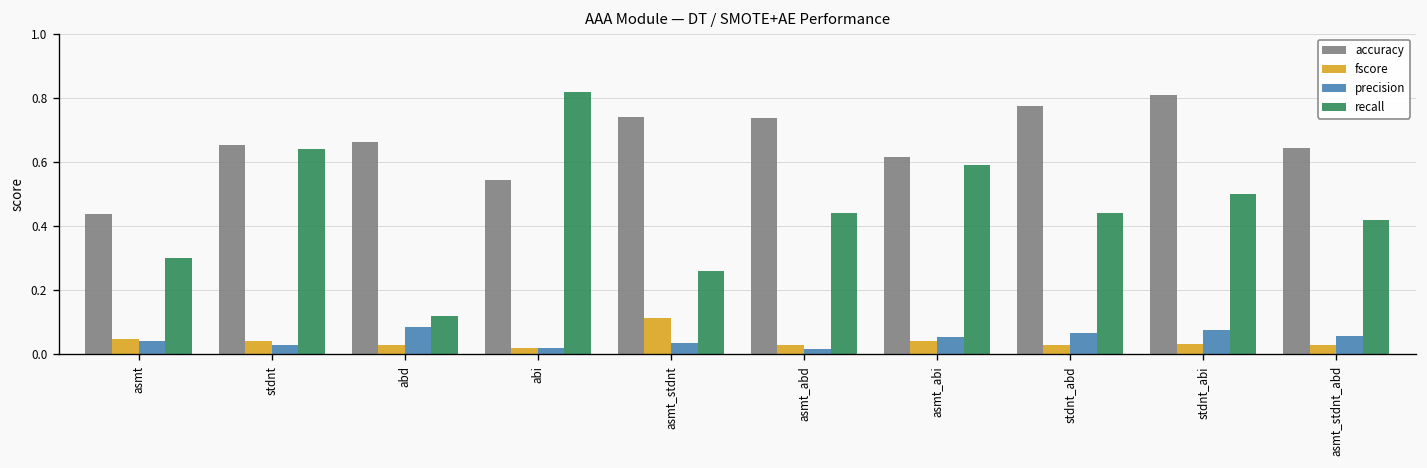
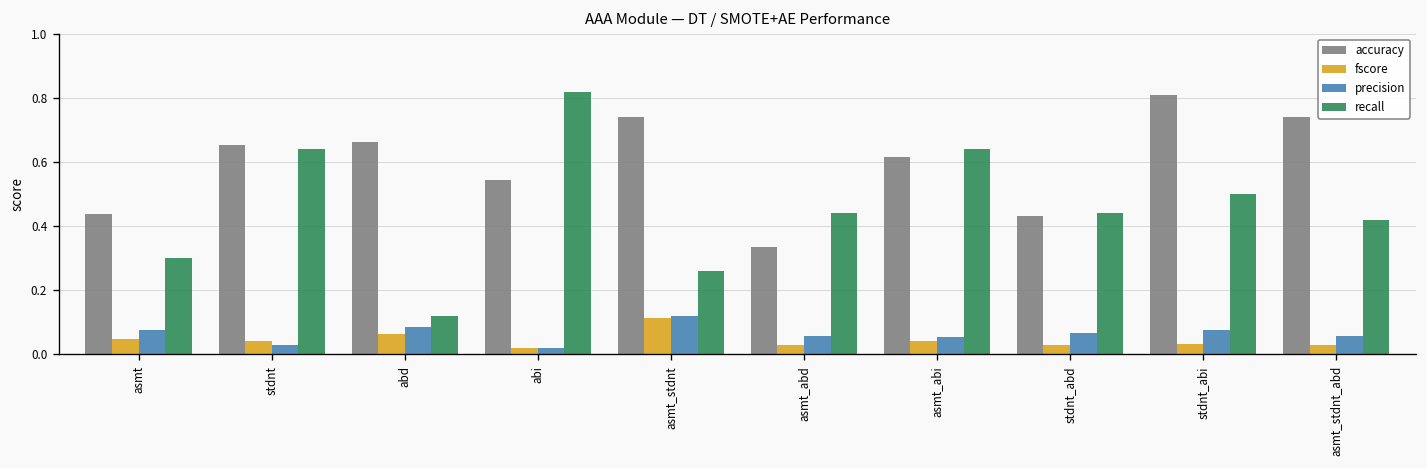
precision, asmt: 0.04 -> 0.08
fscore, abd: 0.03 -> 0.07
precision, asmt_stdnt: 0.04 -> 0.12
accuracy, asmt_abd: 0.74 -> 0.34
precision, asmt_abd: 0.02 -> 0.06
recall, asmt_abi: 0.59 -> 0.64
accuracy, stdnt_abd: 0.77 -> 0.43
accuracy, asmt_stdnt_abd: 0.64 -> 0.74
